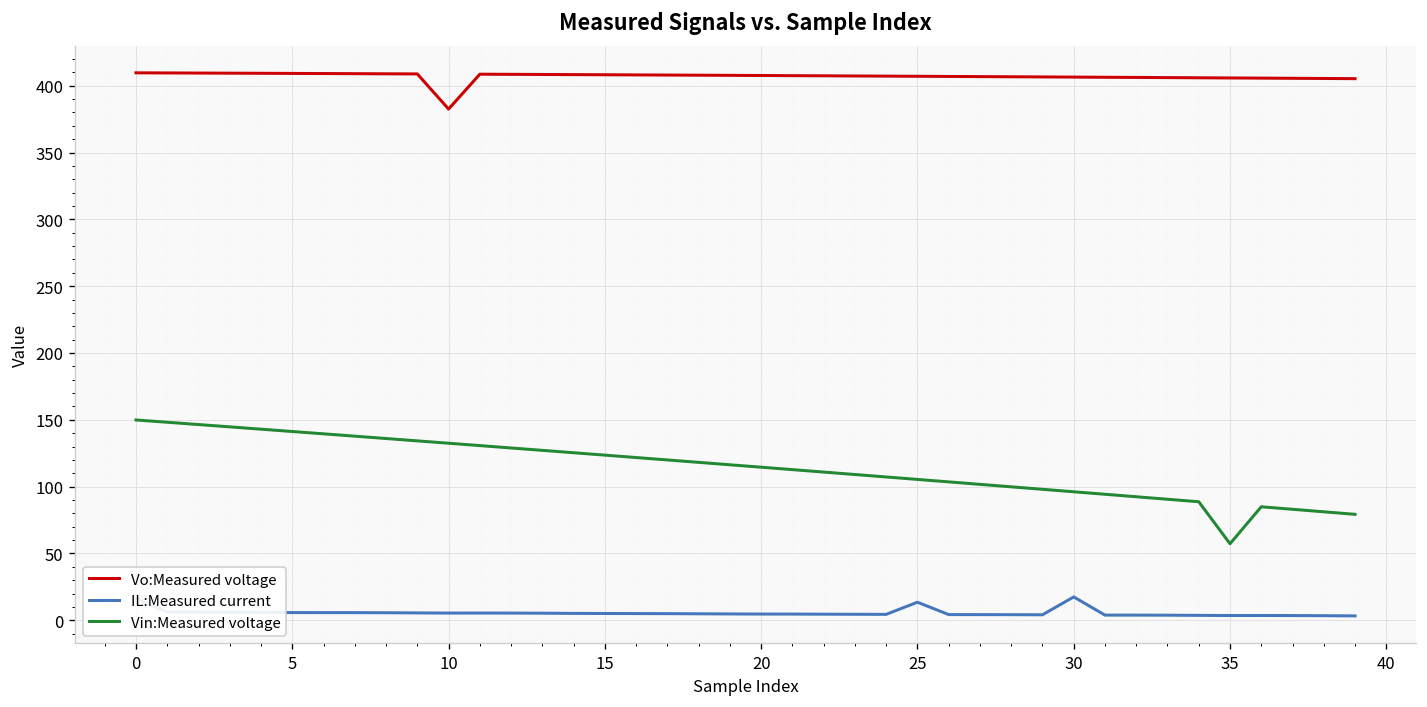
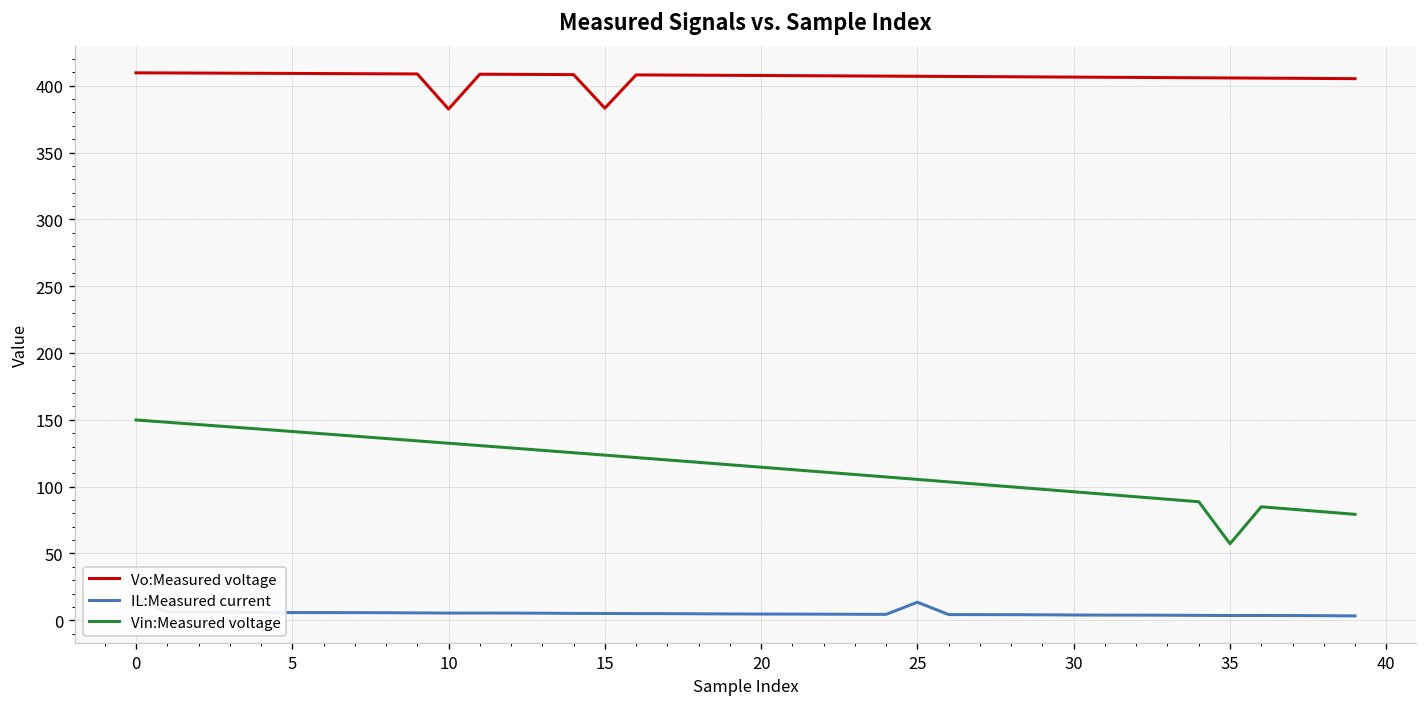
Vo:Measured voltage, 15: 408 -> 383
IL:Measured current, 30: 17 -> 4
